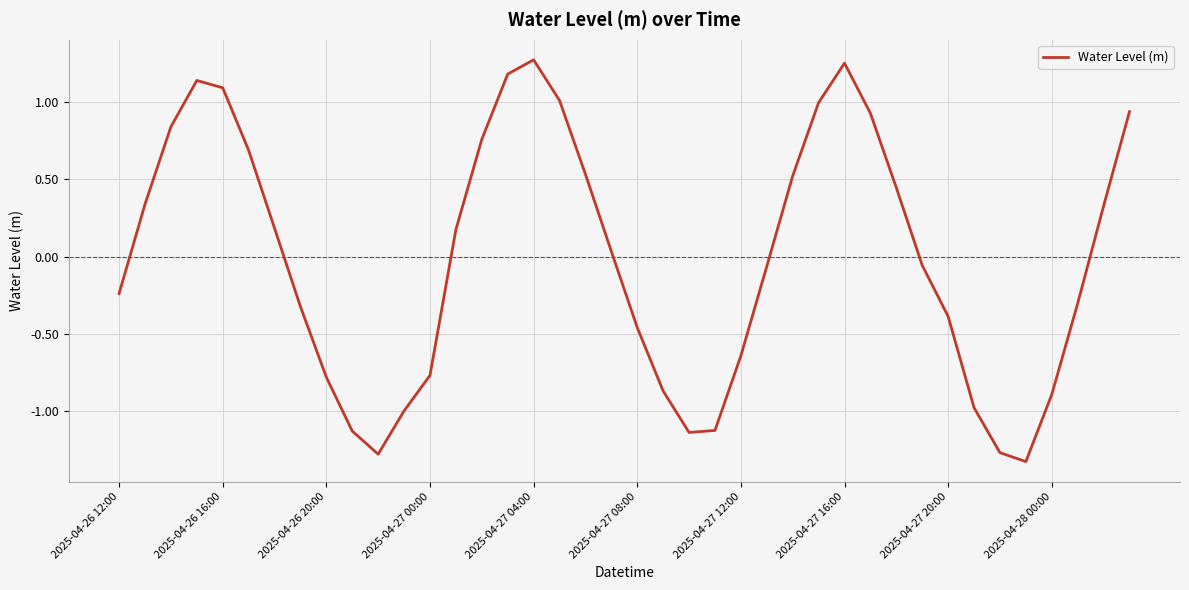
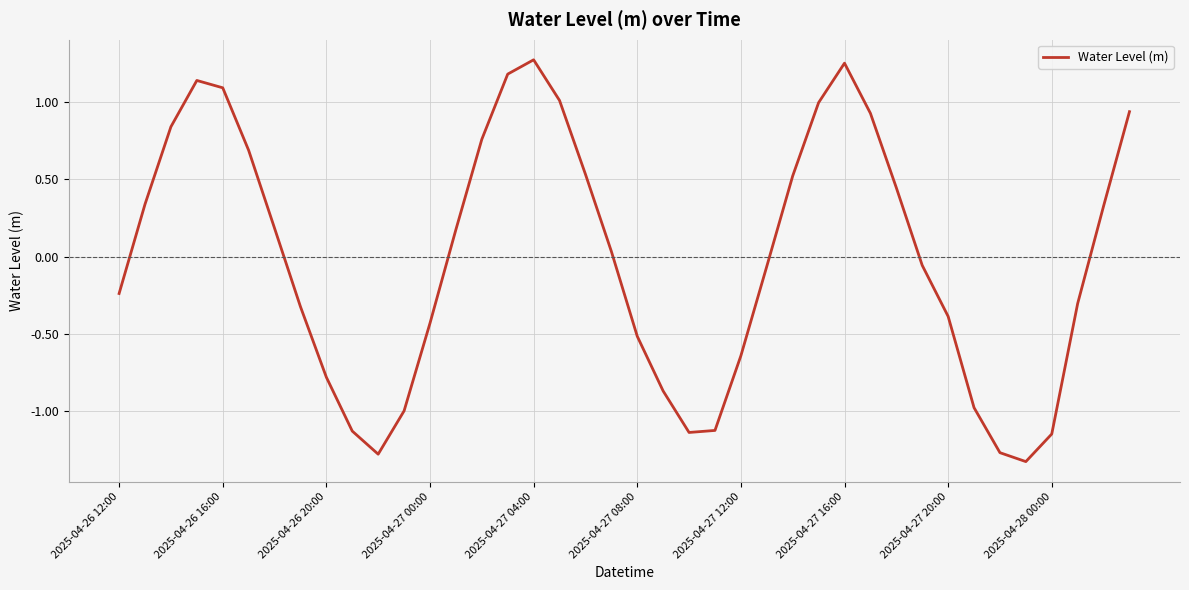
2025-04-27 00:00: -0.77 -> -0.43
2025-04-27 08:00: -0.46 -> -0.52
2025-04-28 00:00: -0.89 -> -1.15
